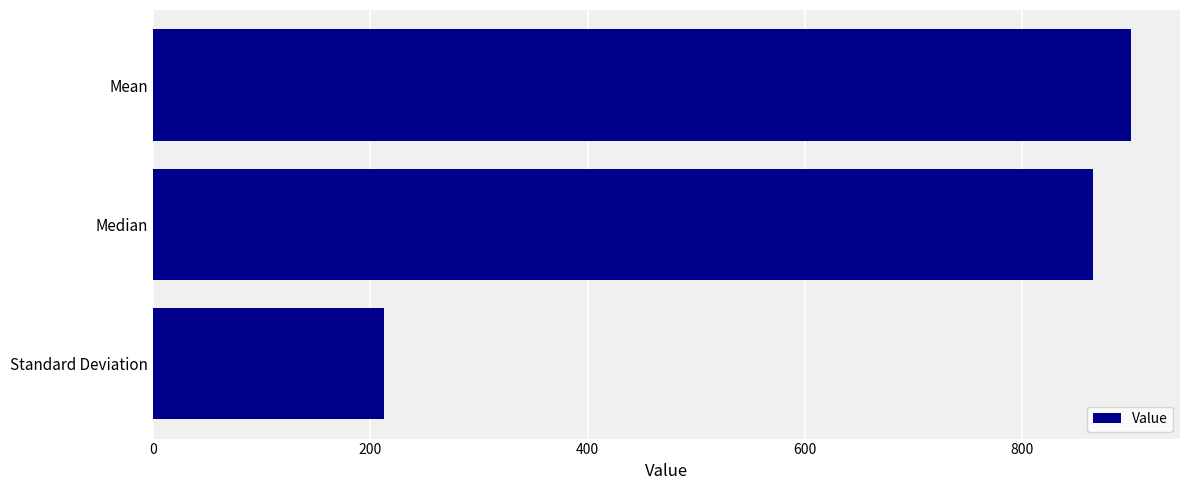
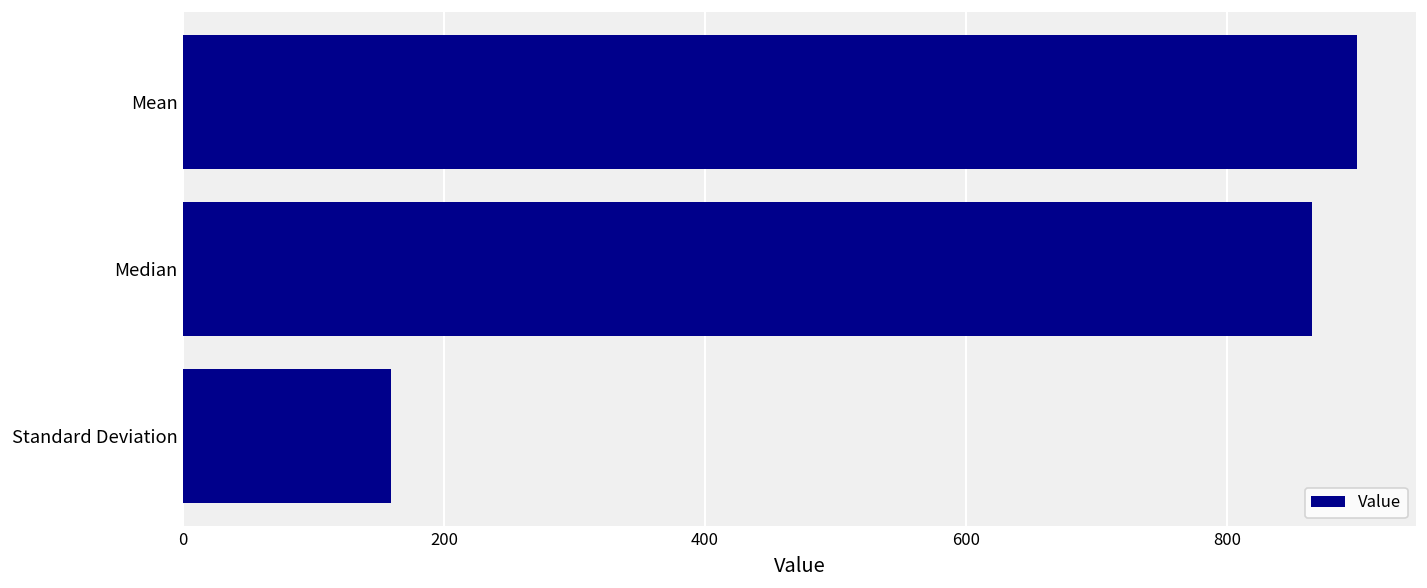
Standard Deviation: 213 -> 160
